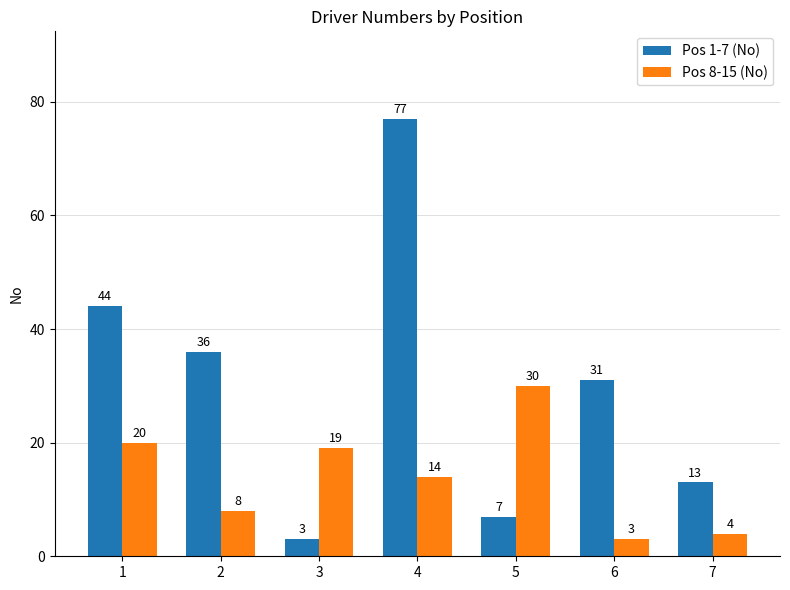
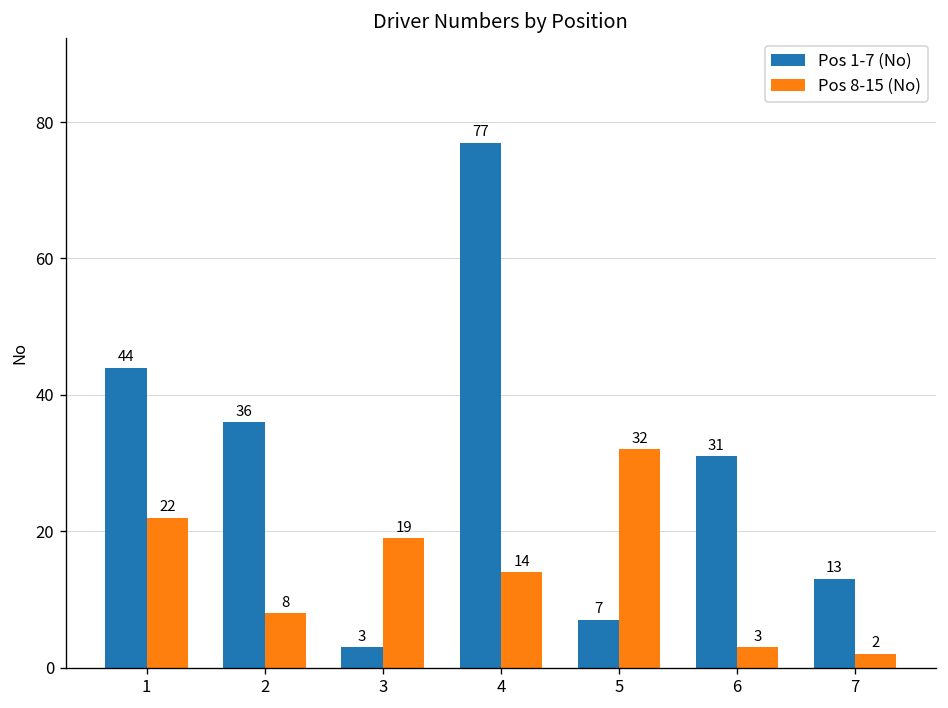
Pos 8-15 (No), 1: 20 -> 22
Pos 8-15 (No), 5: 30 -> 32
Pos 8-15 (No), 7: 4 -> 2
